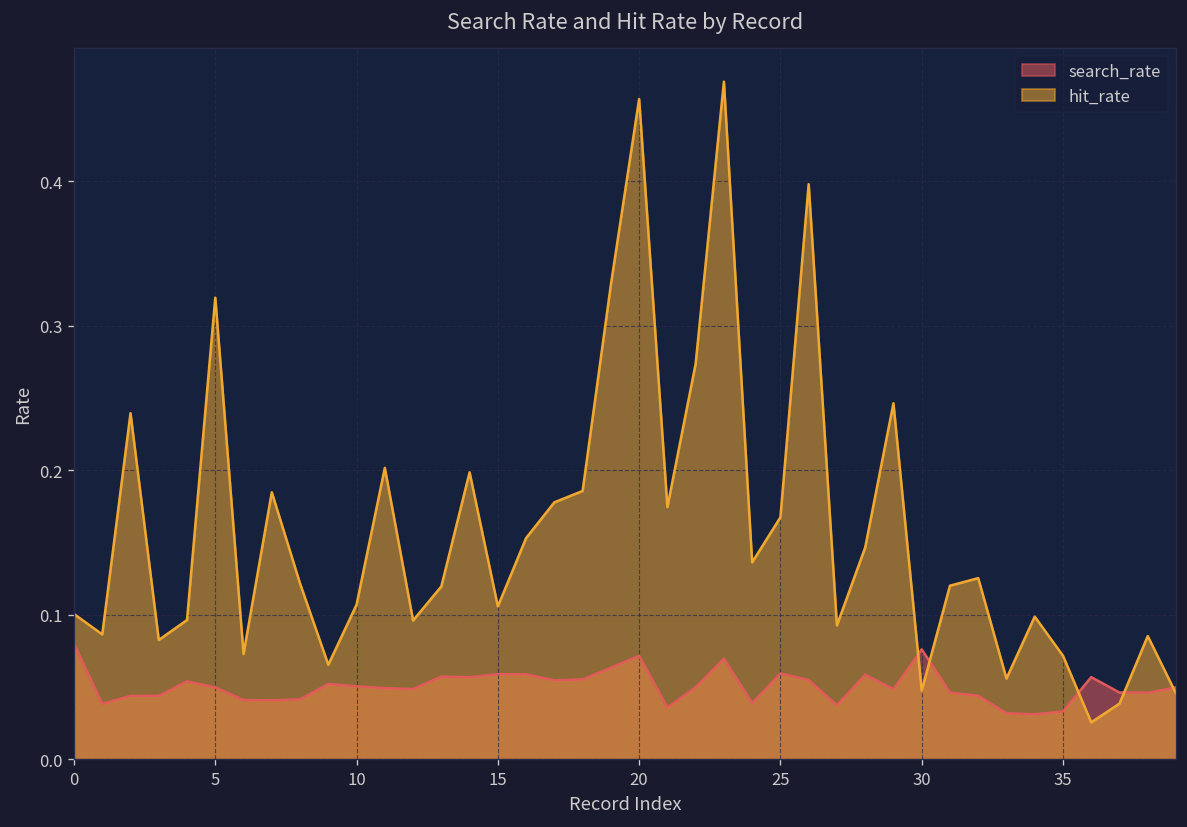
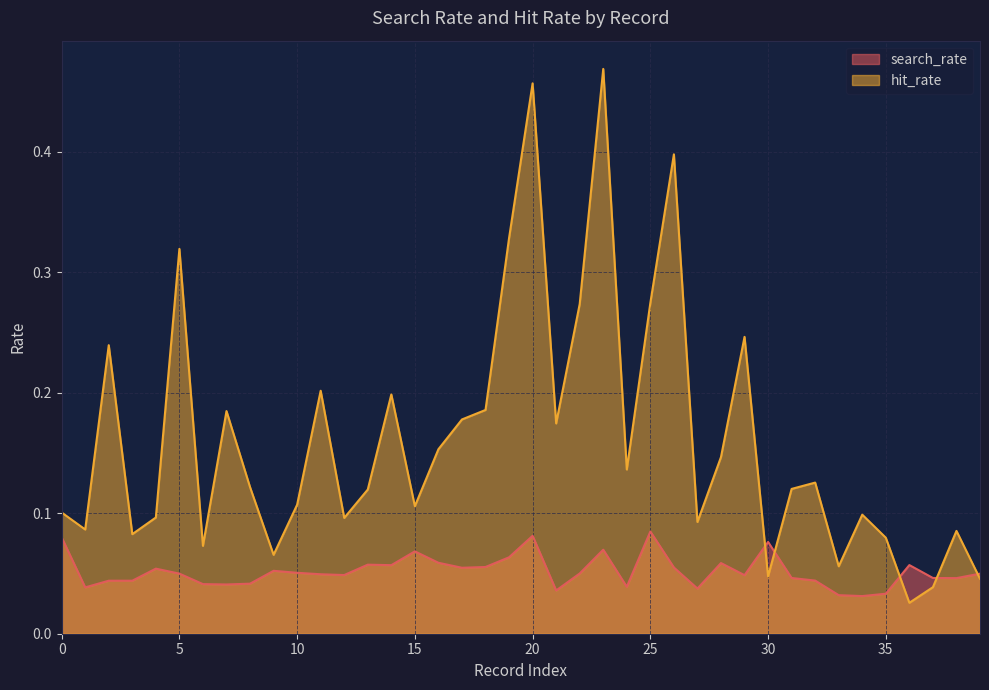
search_rate, 15: 0.059 -> 0.068
search_rate, 20: 0.072 -> 0.081
search_rate, 25: 0.060 -> 0.085
hit_rate, 25: 0.168 -> 0.275
hit_rate, 35: 0.072 -> 0.080
